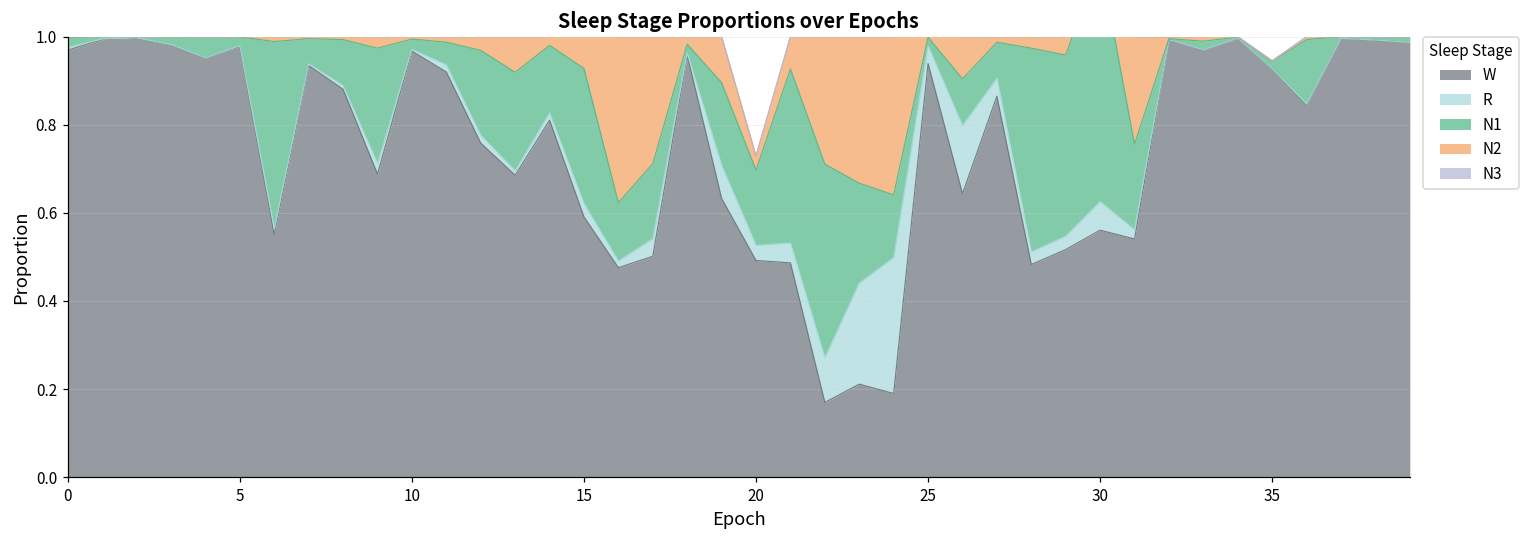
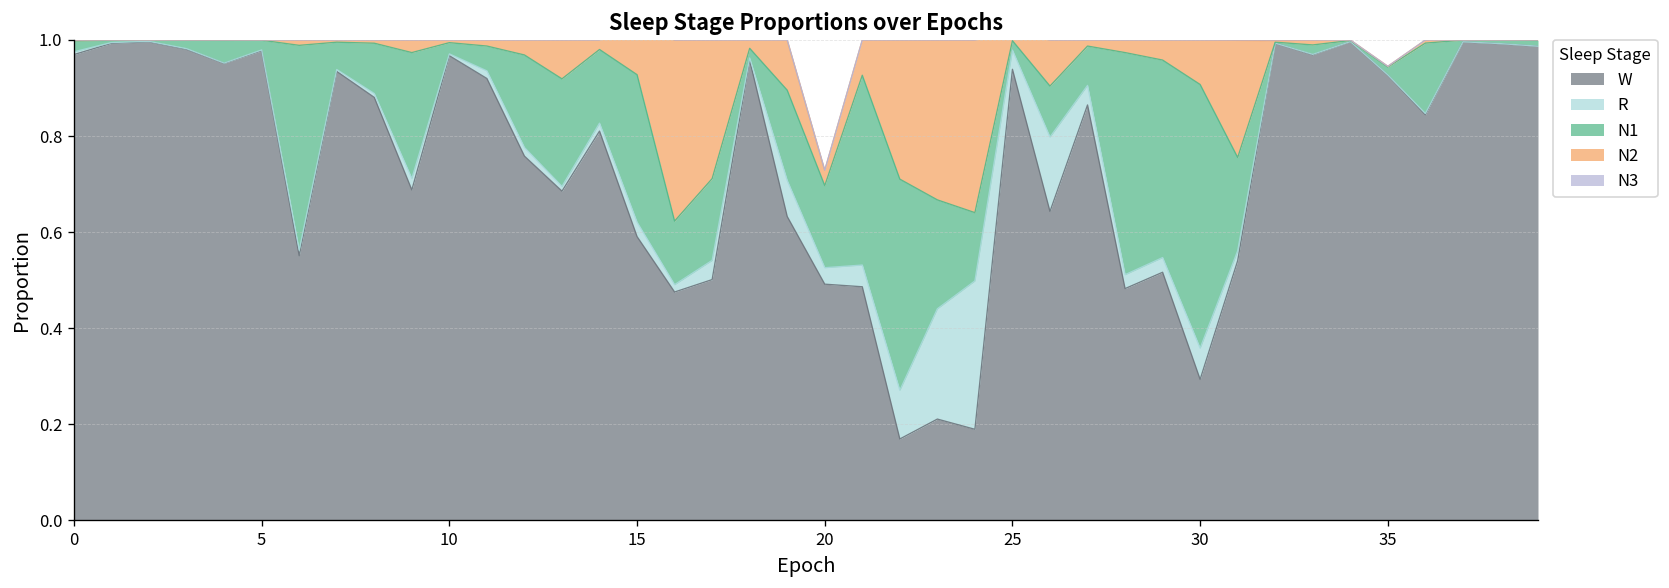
W, 30: 0.56 -> 0.29
